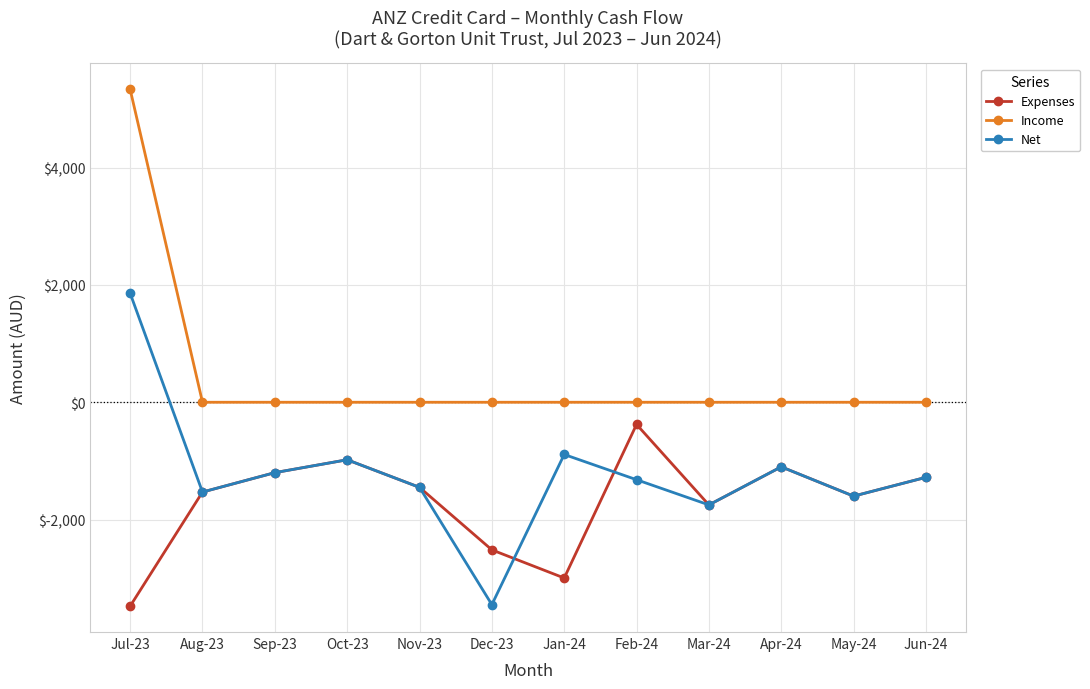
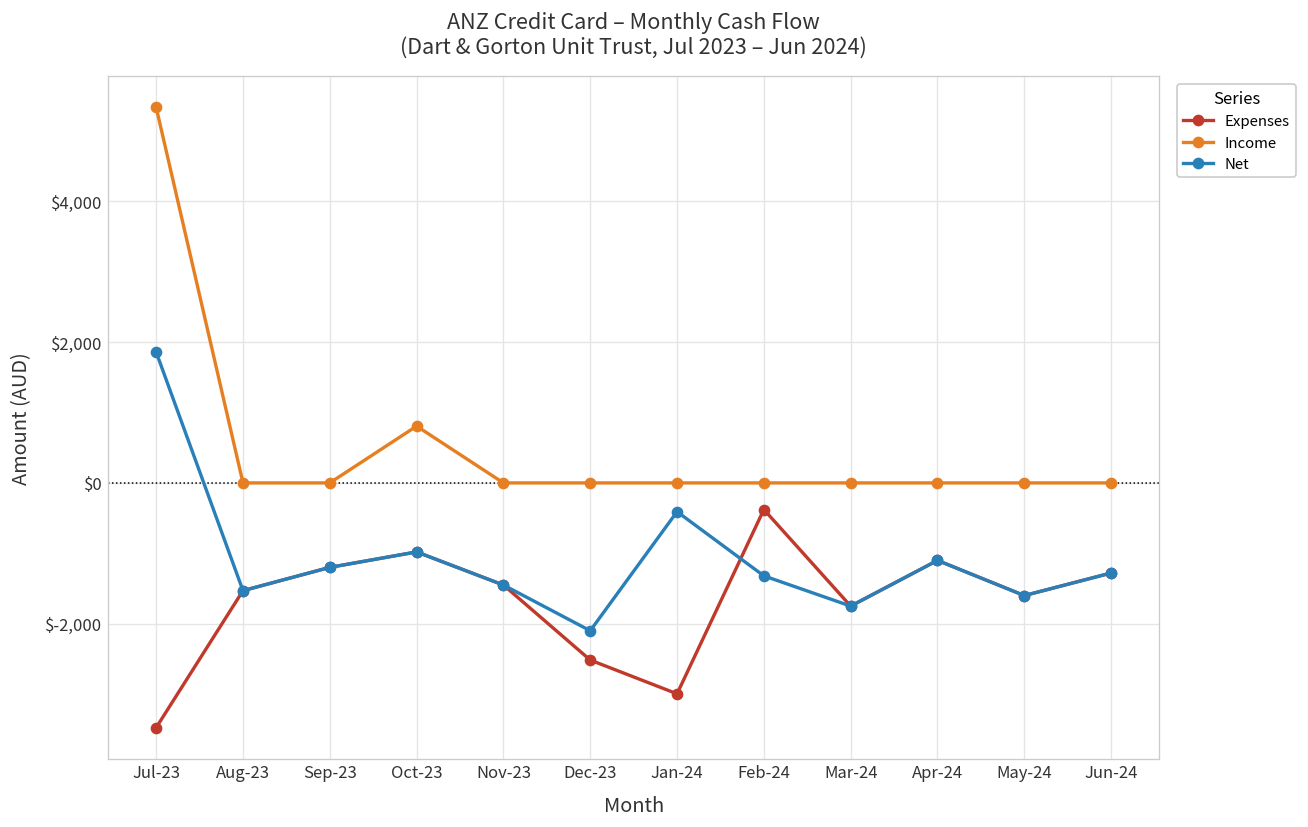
Income, Oct-23: $0 -> $800
Net, Dec-23: $-3,500 -> $-2,100
Net, Jan-24: $-900 -> $-400
